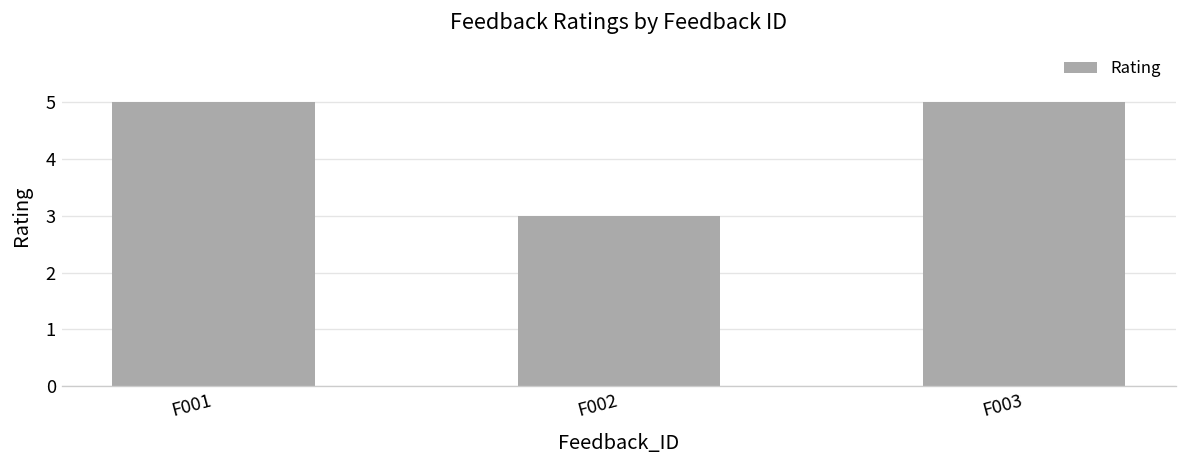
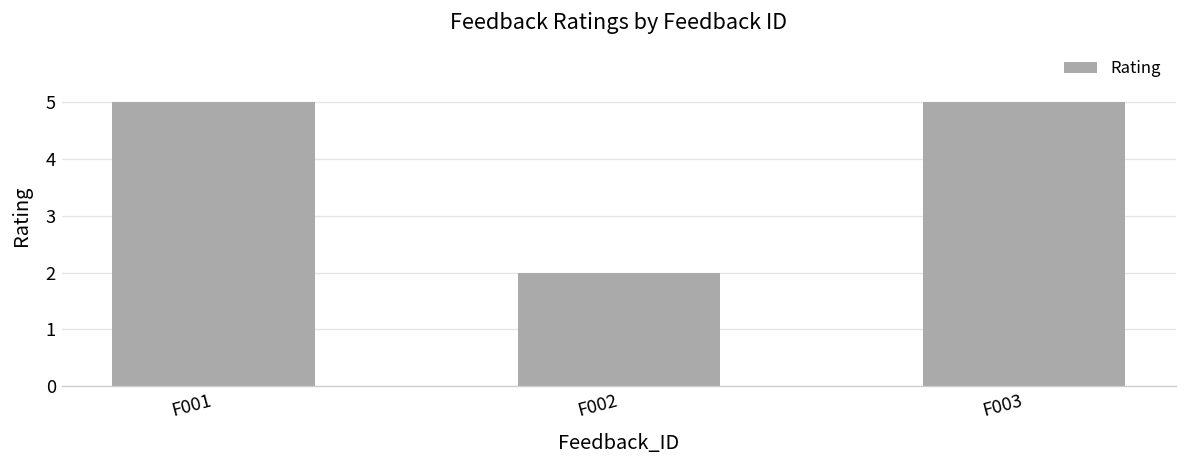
F002: 3 -> 2
